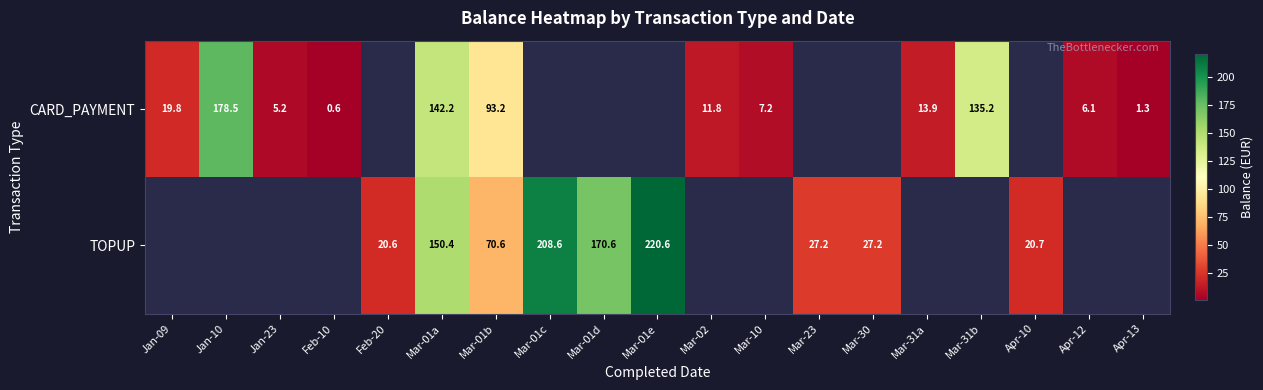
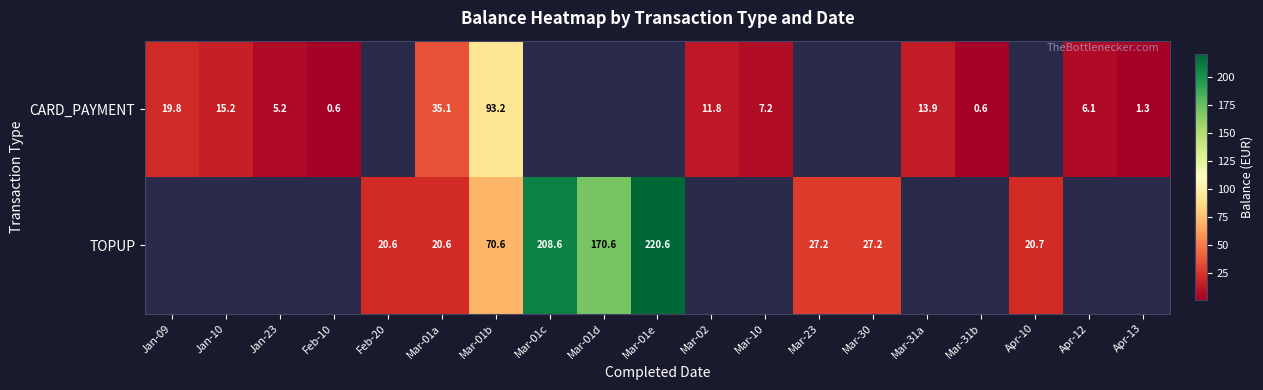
CARD_PAYMENT, Jan-10: 178.5 -> 15.2
CARD_PAYMENT, Mar-01a: 142.2 -> 35.1
CARD_PAYMENT, Mar-31b: 135.2 -> 0.6
TOPUP, Mar-01a: 150.4 -> 20.6
